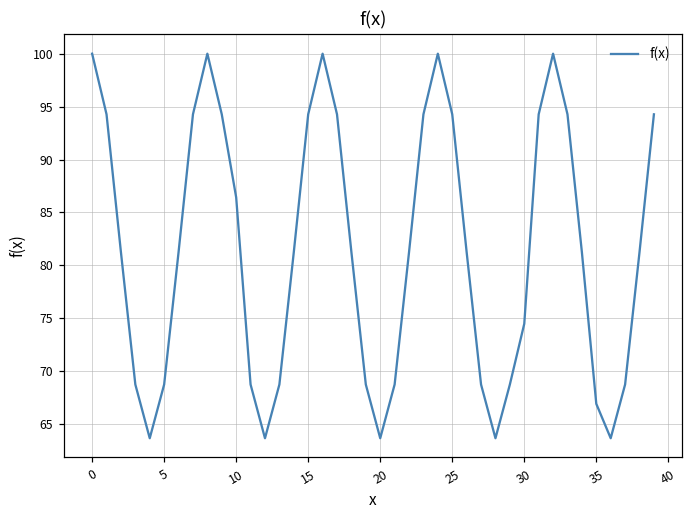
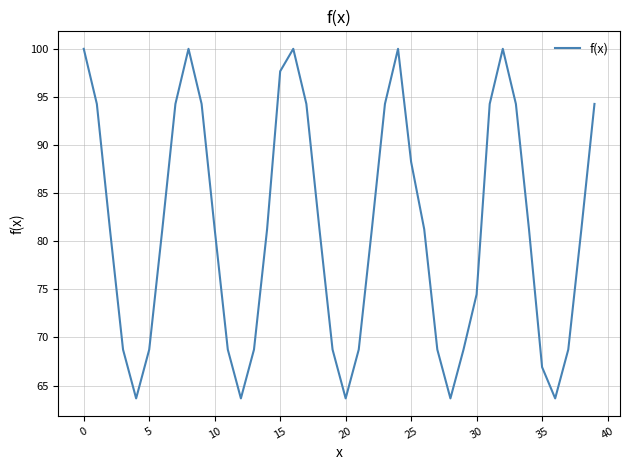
10: 86 -> 81
15: 94 -> 98
25: 94 -> 88
